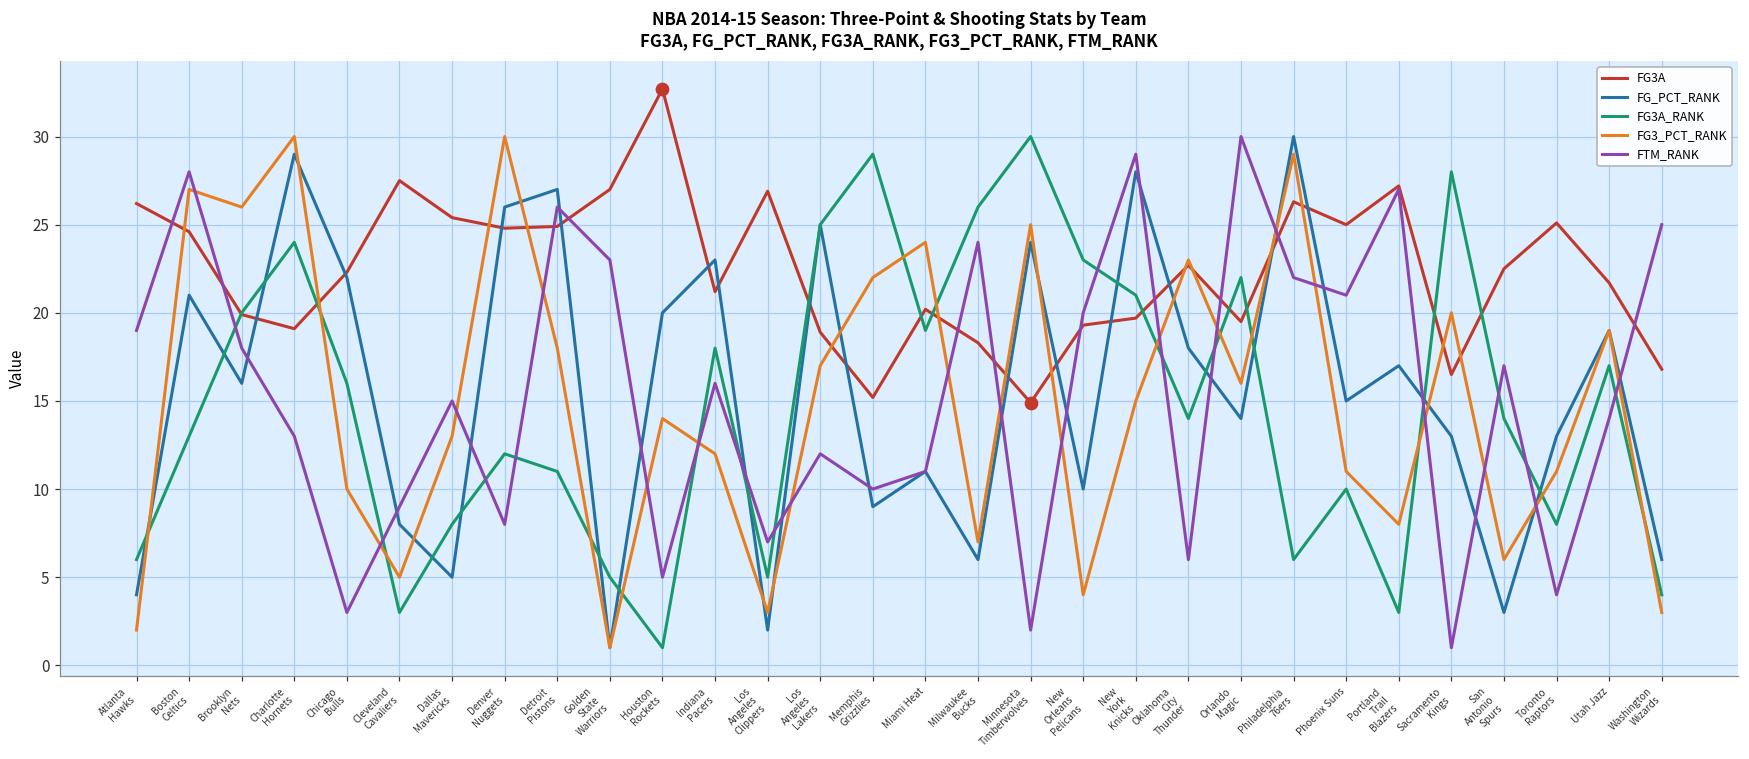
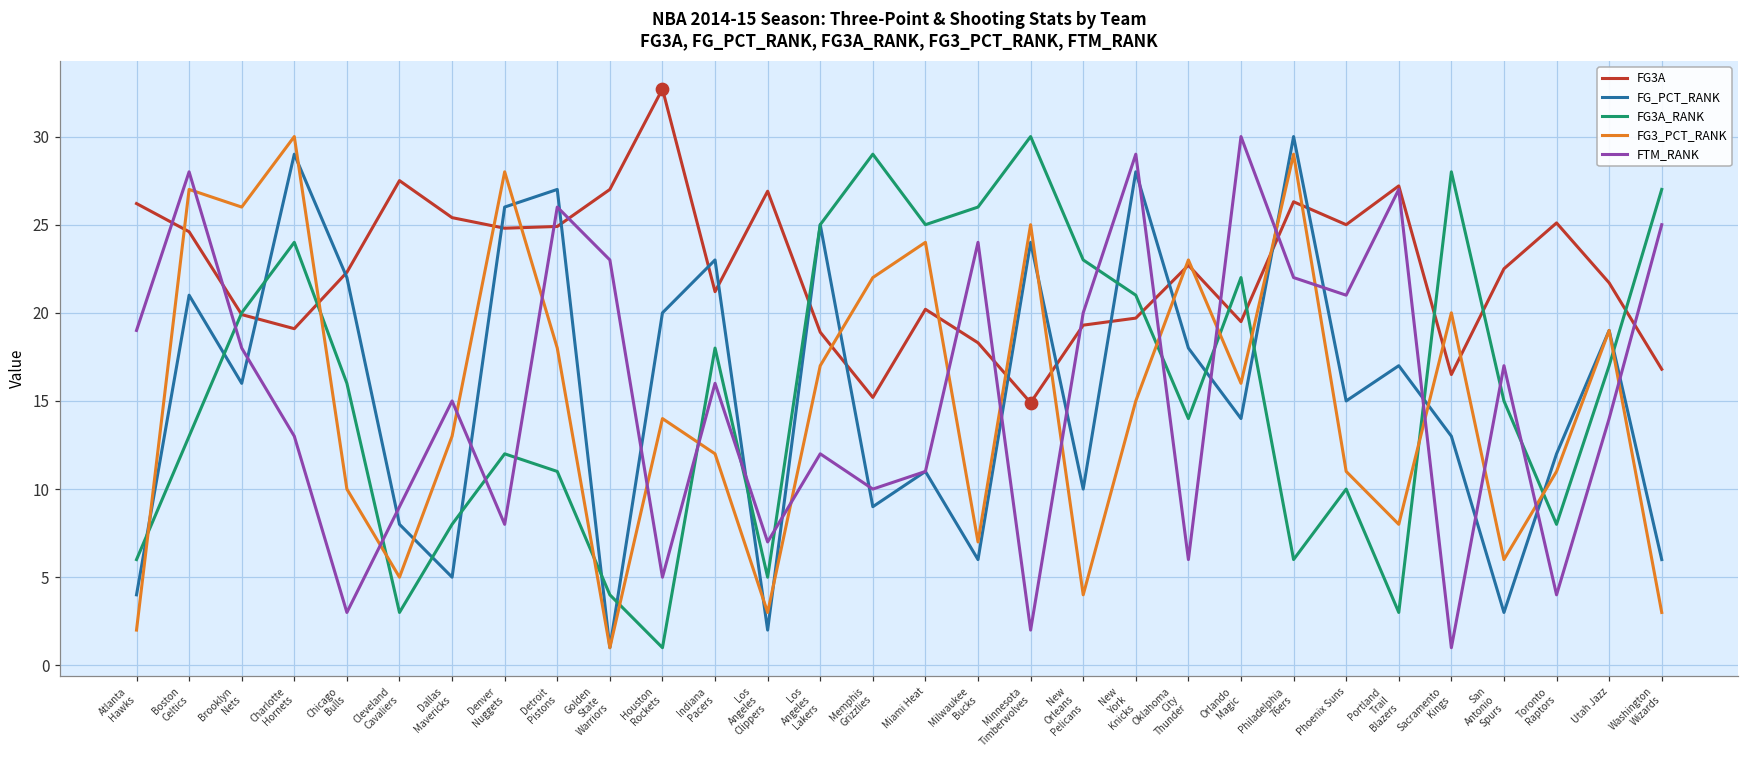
FG3_PCT_RANK, Denver Nuggets: 30 -> 28
FG3A_RANK, Golden State Warriors: 5 -> 4
FG3A_RANK, Miami Heat: 19 -> 25
FG3A_RANK, San Antonio Spurs: 14 -> 15
FG_PCT_RANK, Toronto Raptors: 13 -> 12
FG3A_RANK, Washington Wizards: 4 -> 27
